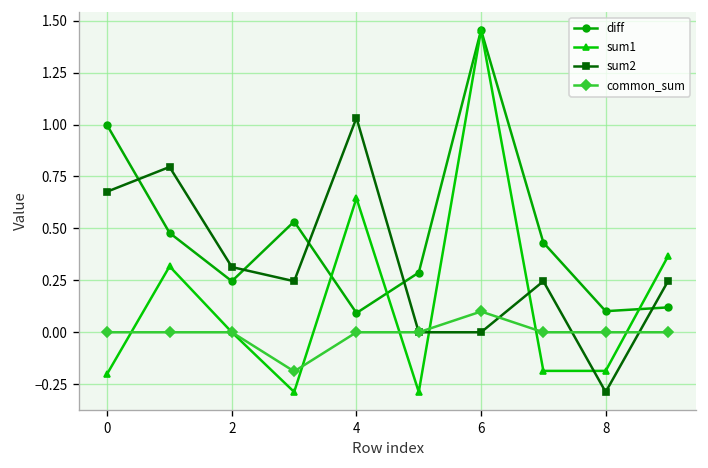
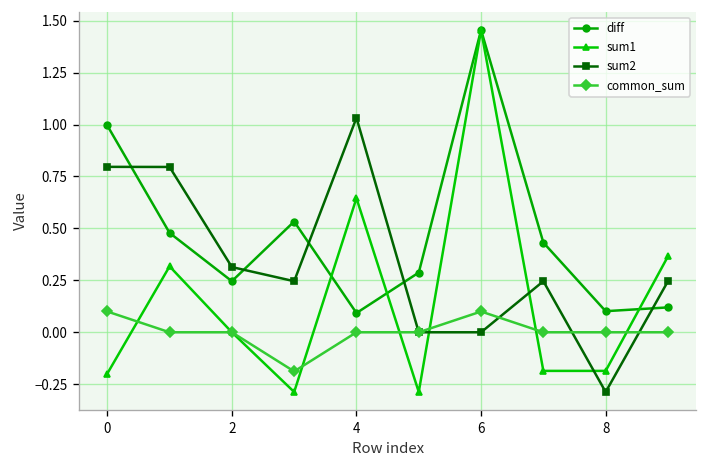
sum2, 0: 0.68 -> 0.80
common_sum, 0: 0.0 -> 0.1
